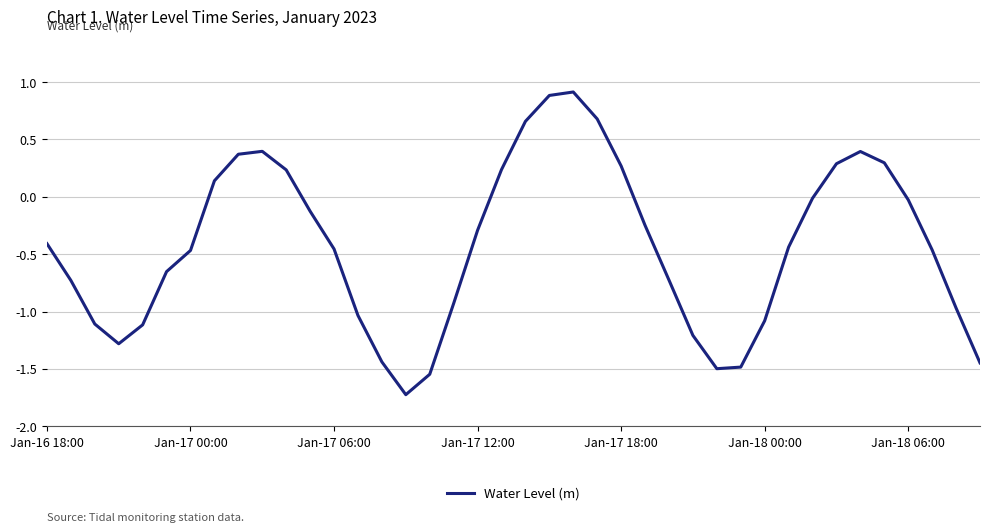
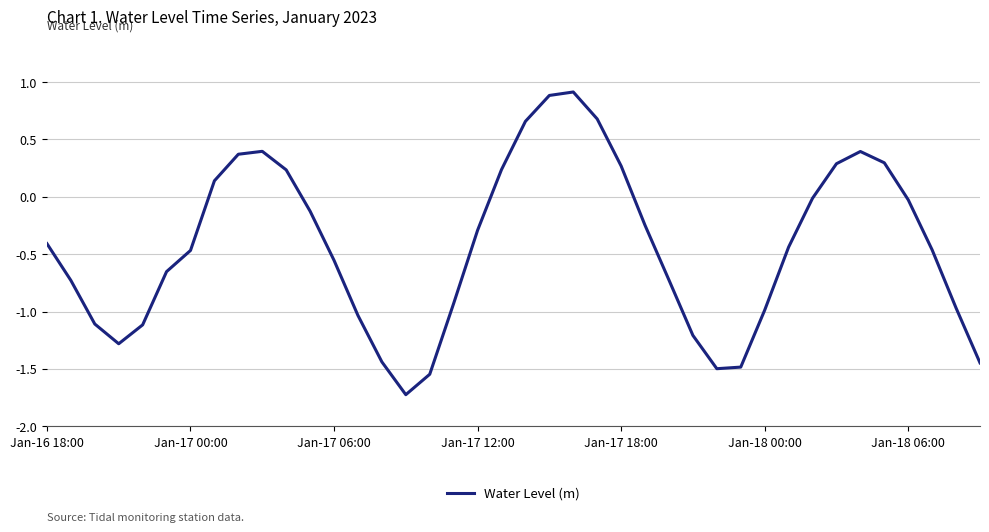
Jan-17 06:00: -0.45 -> -0.55
Jan-18 00:00: -1.08 -> -0.99
